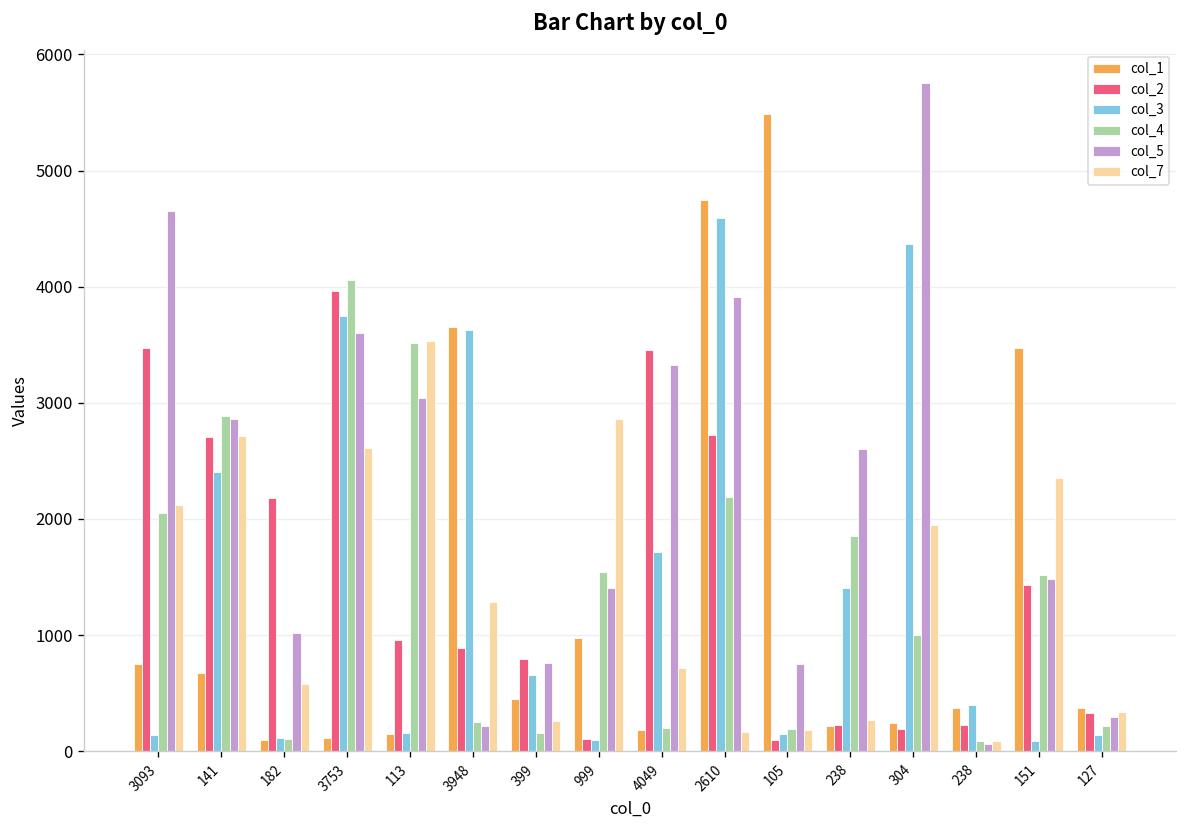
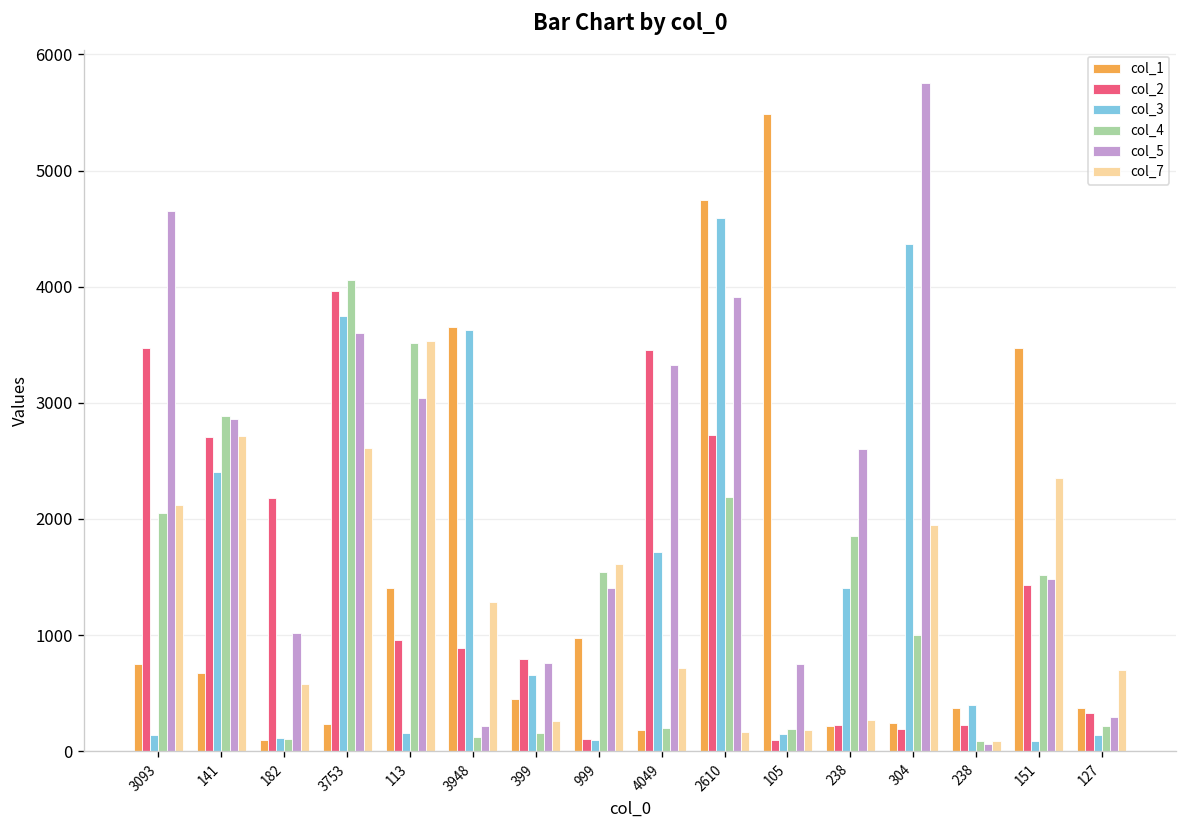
col_1, 3753: 100 -> 200
col_1, 113: 100 -> 1400
col_4, 3948: 300 -> 100
col_7, 999: 2900 -> 1600
col_7, 127: 300 -> 700
